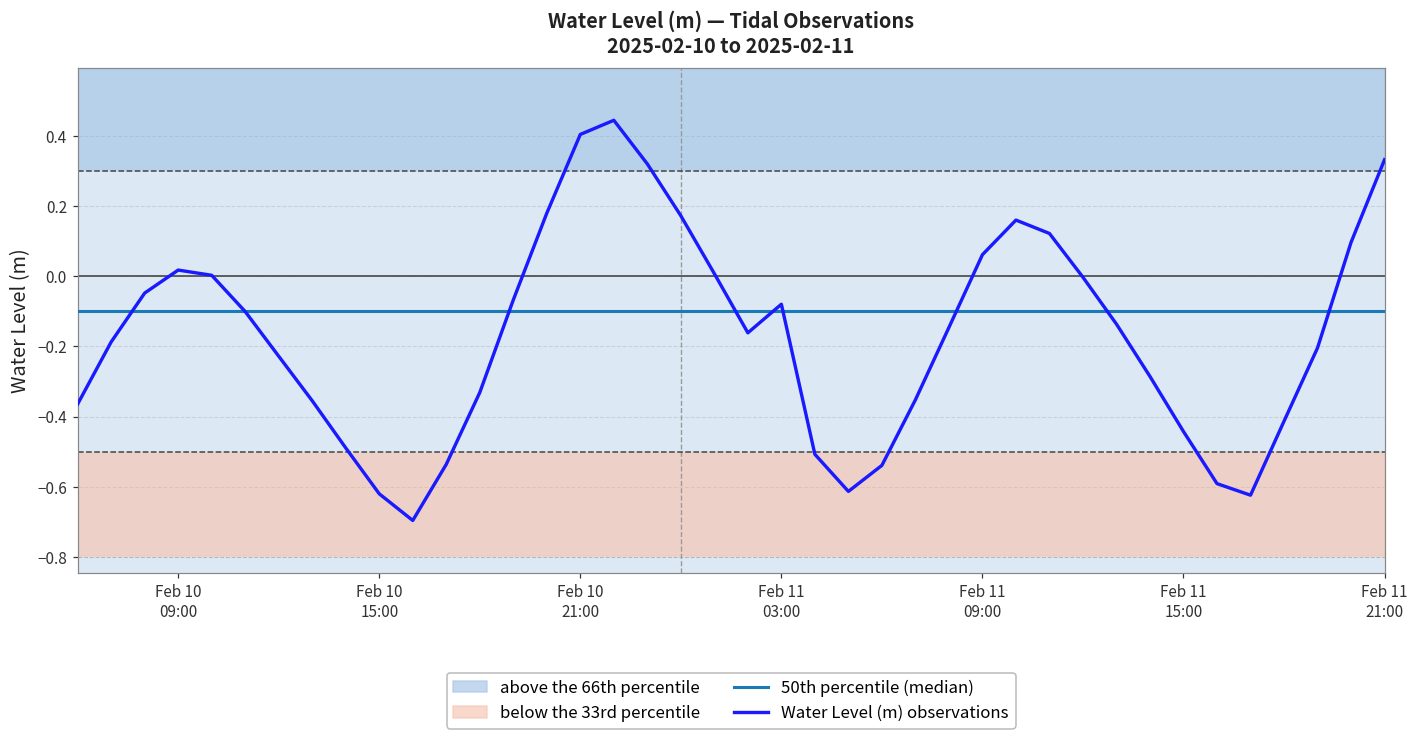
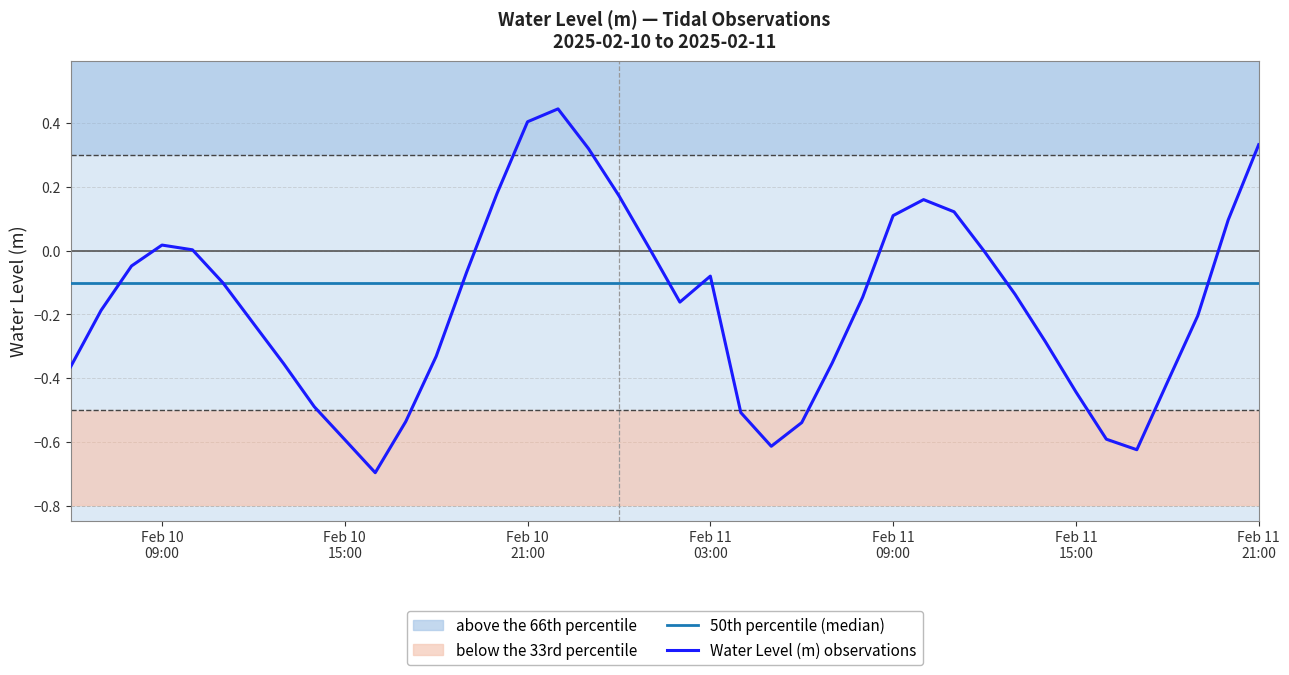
Water Level (m) observations, Feb 10 15:00: -0.62 -> -0.59
Water Level (m) observations, Feb 11 09:00: 0.06 -> 0.11
